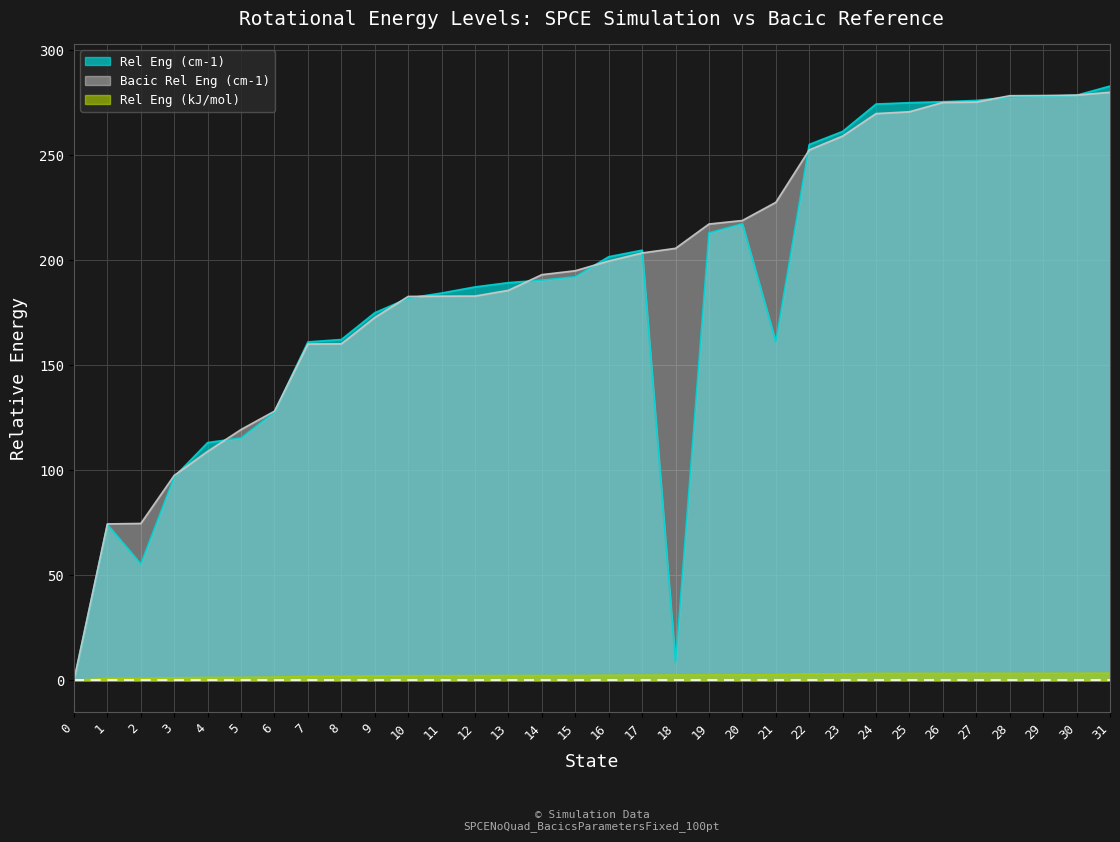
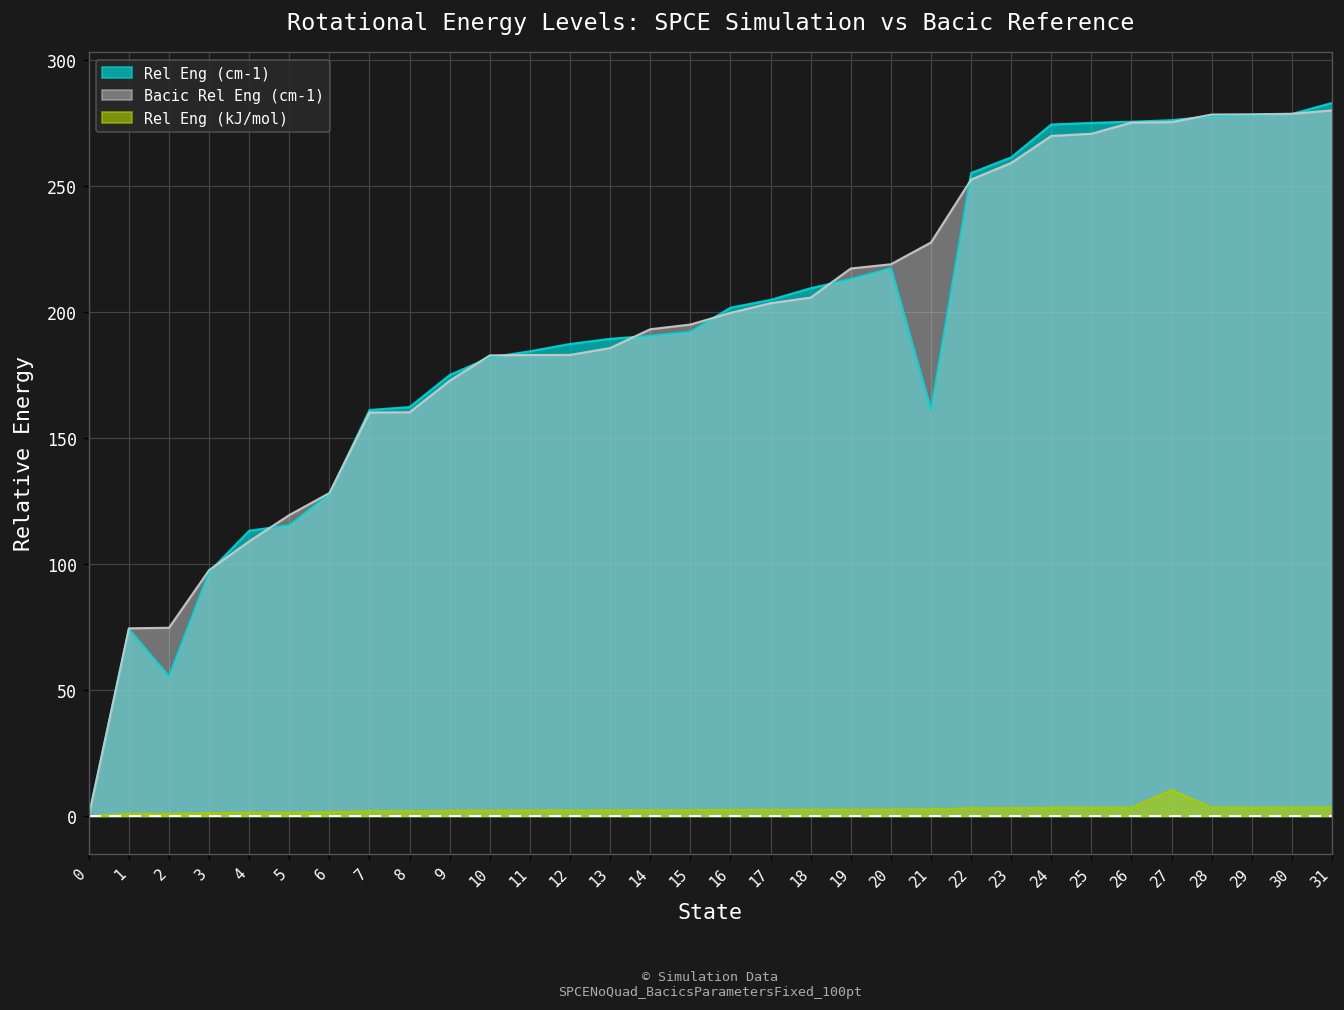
Rel Eng (cm-1), 18: 8 -> 209
Rel Eng (kJ/mol), 27: 3 -> 10
